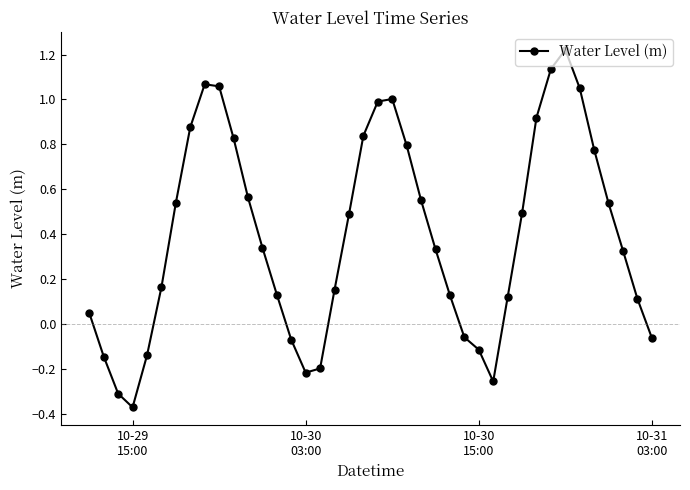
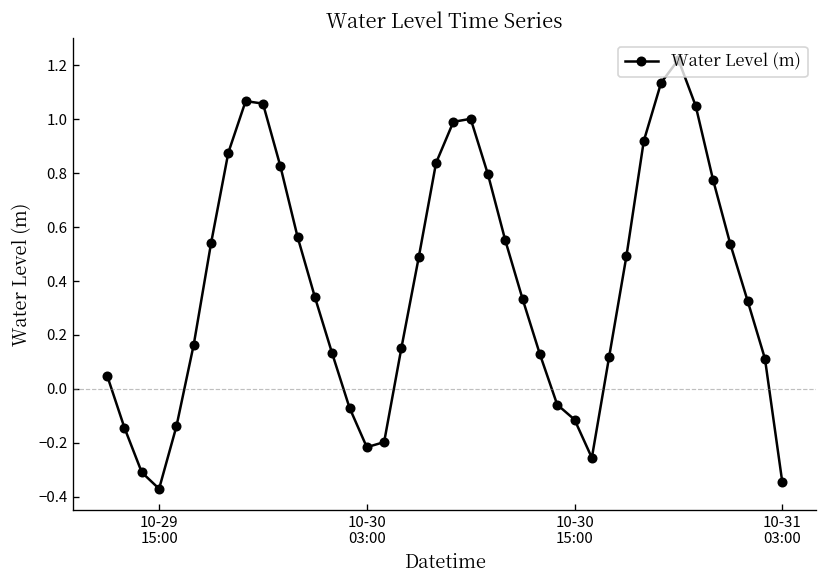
10-31 03:00: -0.06 -> -0.35
